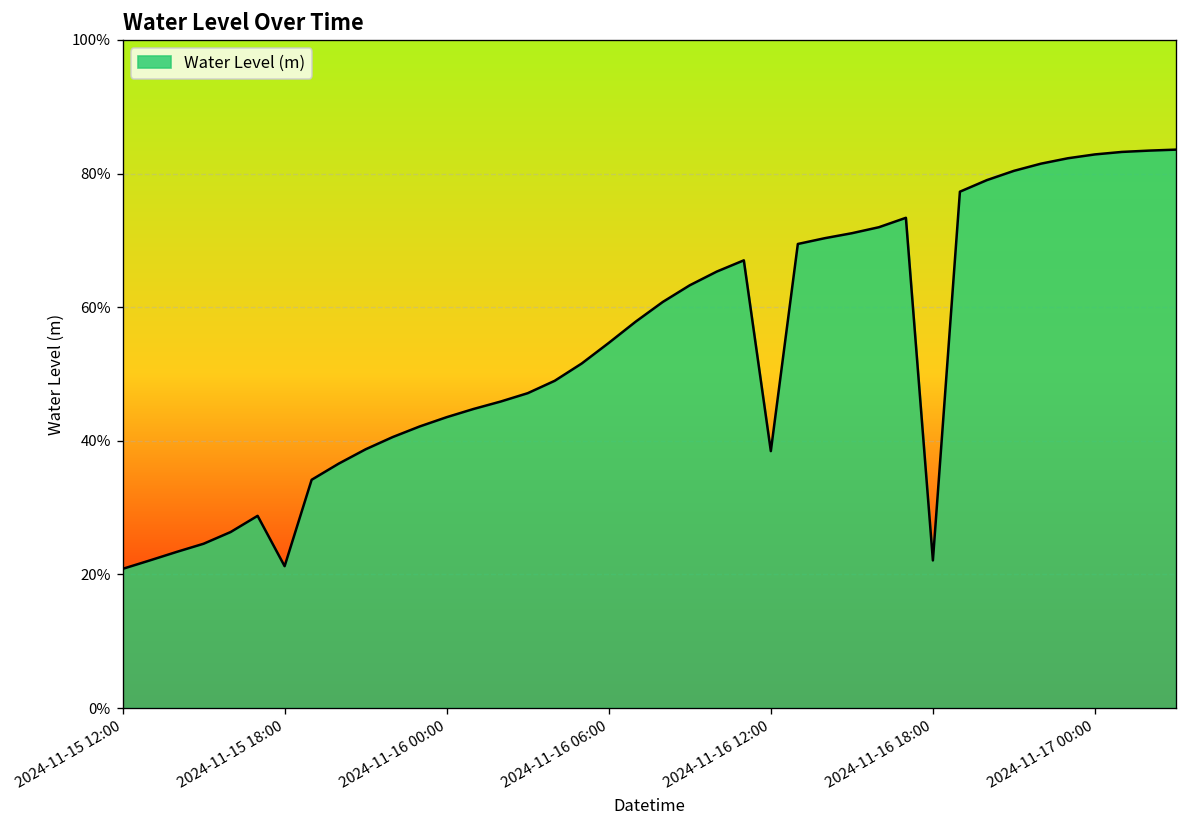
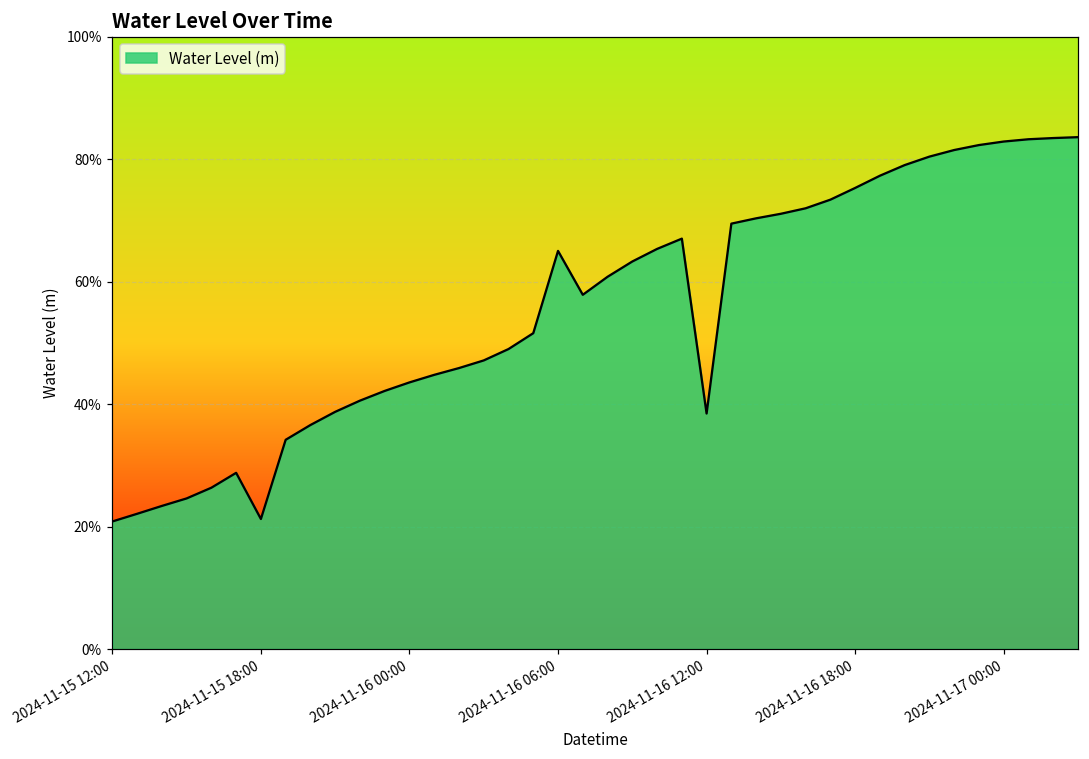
2024-11-16 06:00: 55% -> 65%
2024-11-16 18:00: 22% -> 75%
